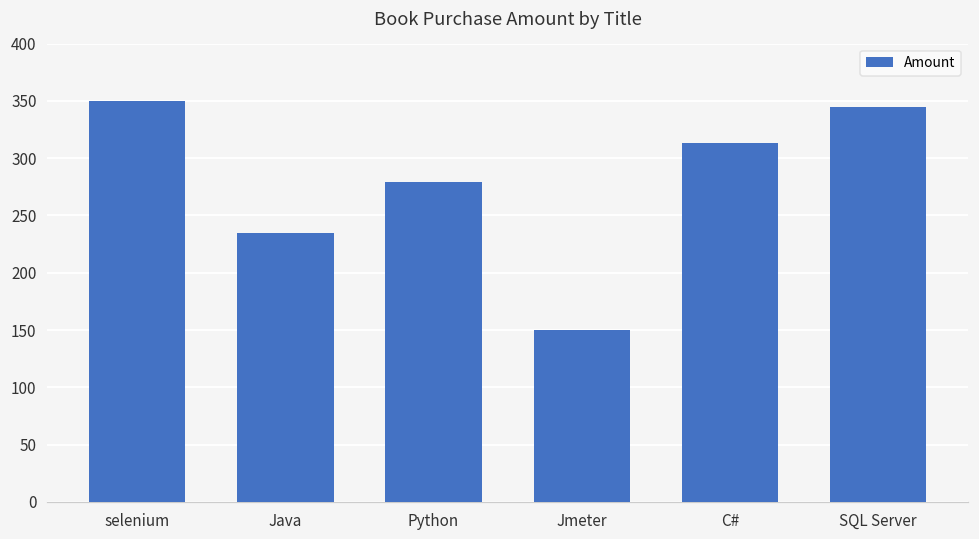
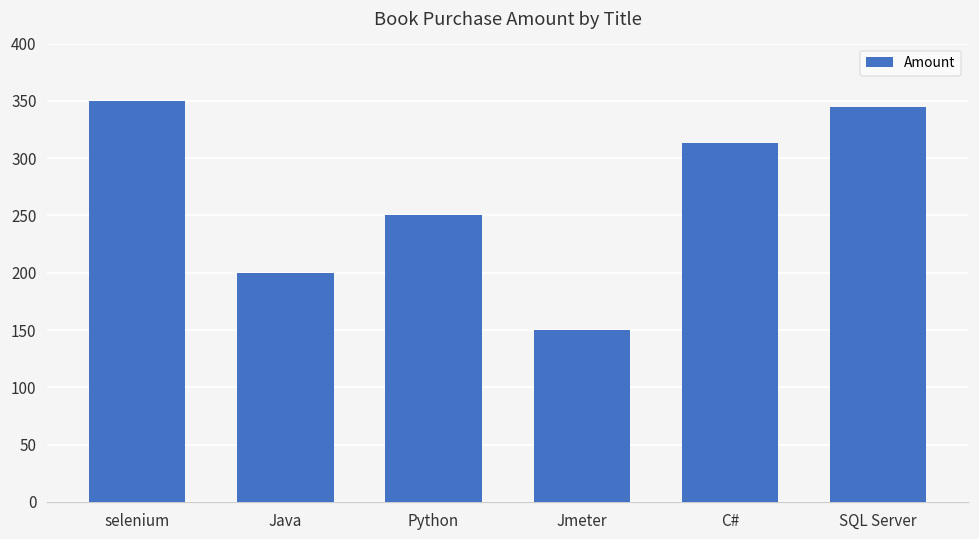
Java: 235 -> 200
Python: 279 -> 250
